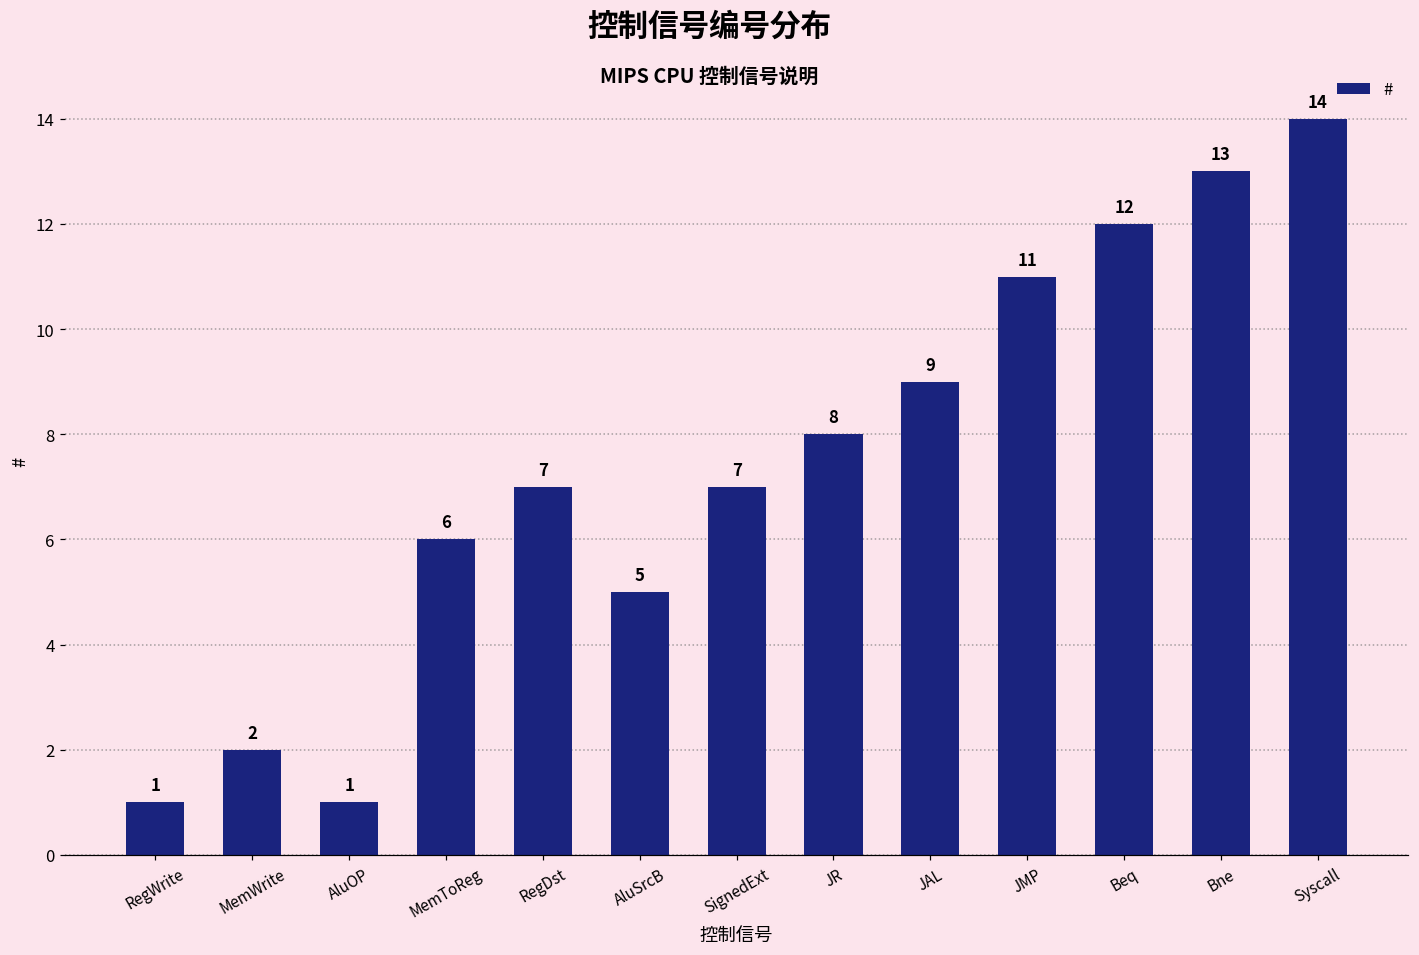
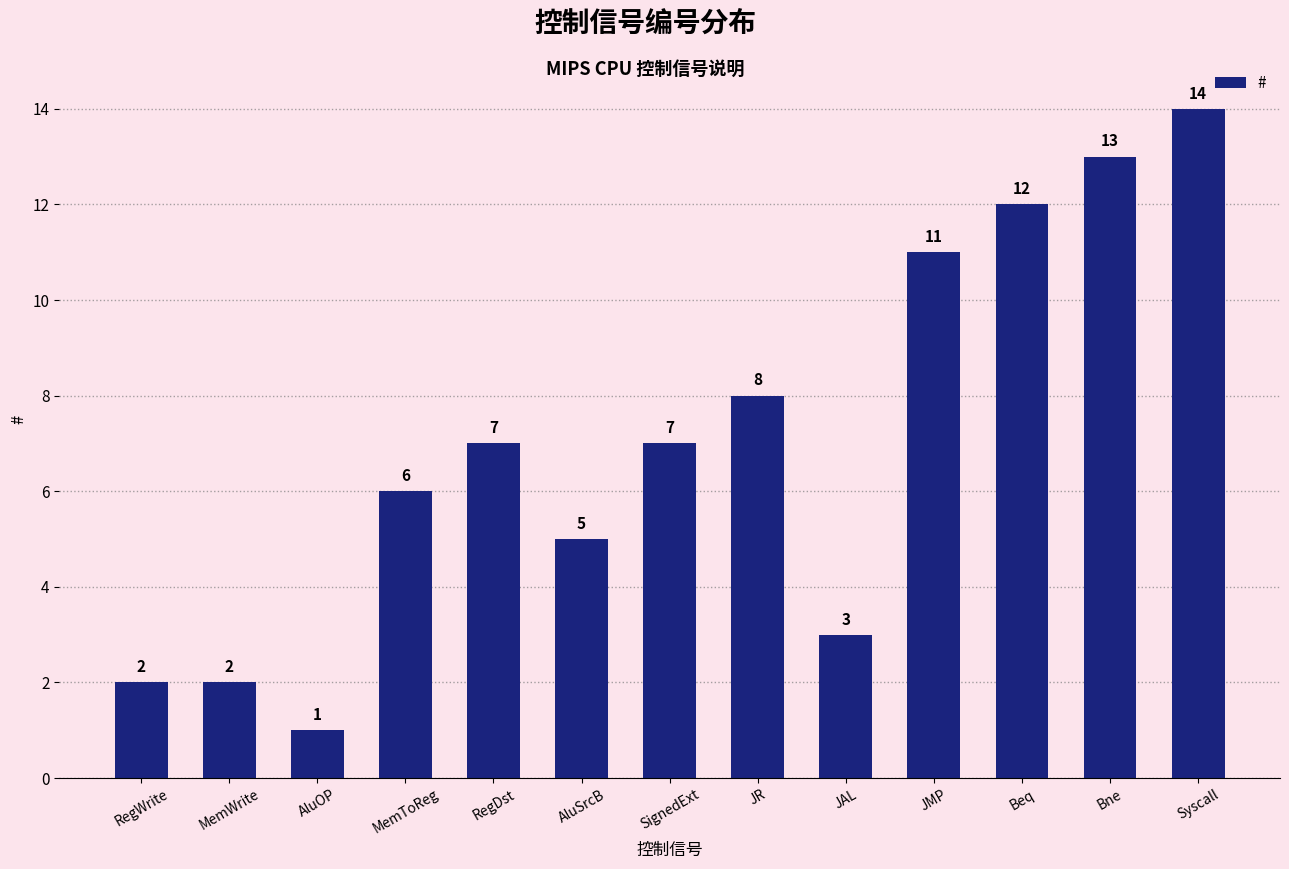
RegWrite: 1 -> 2
JAL: 9 -> 3
